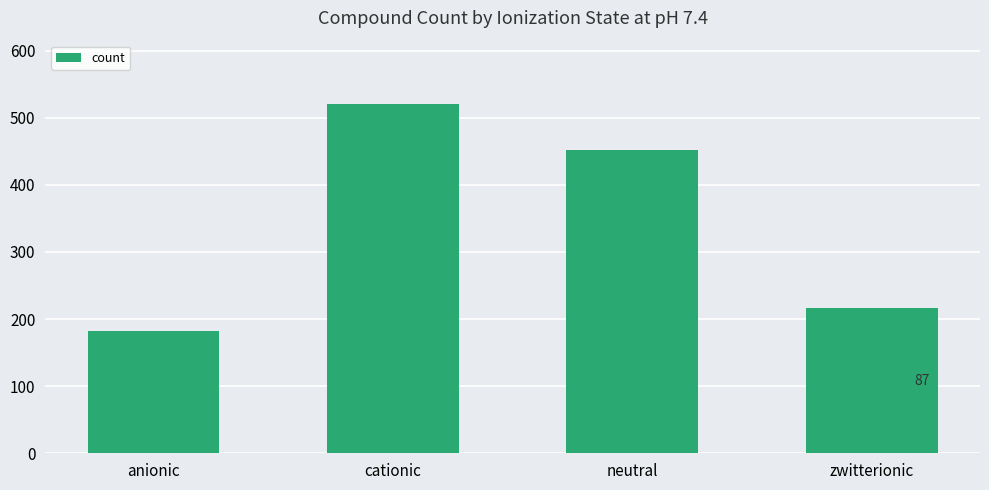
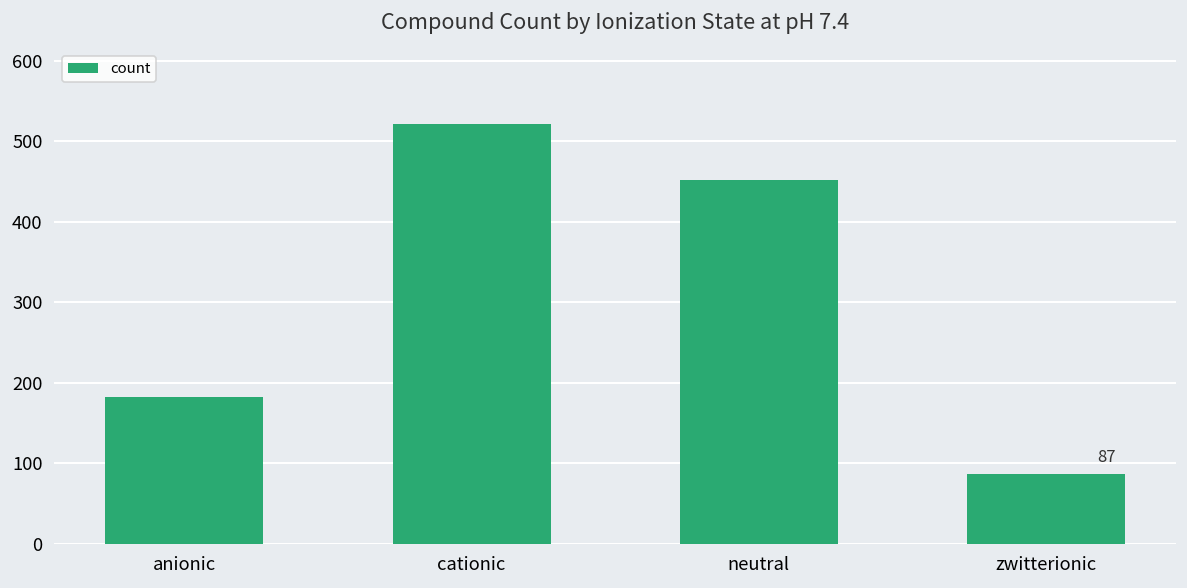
zwitterionic: 220 -> 90
